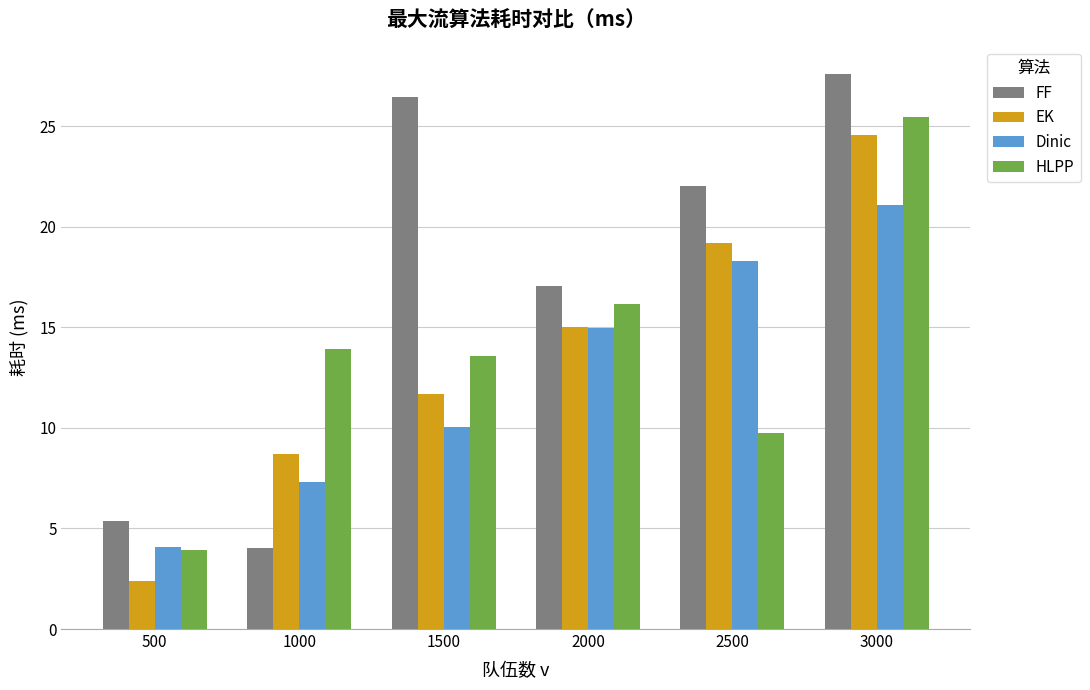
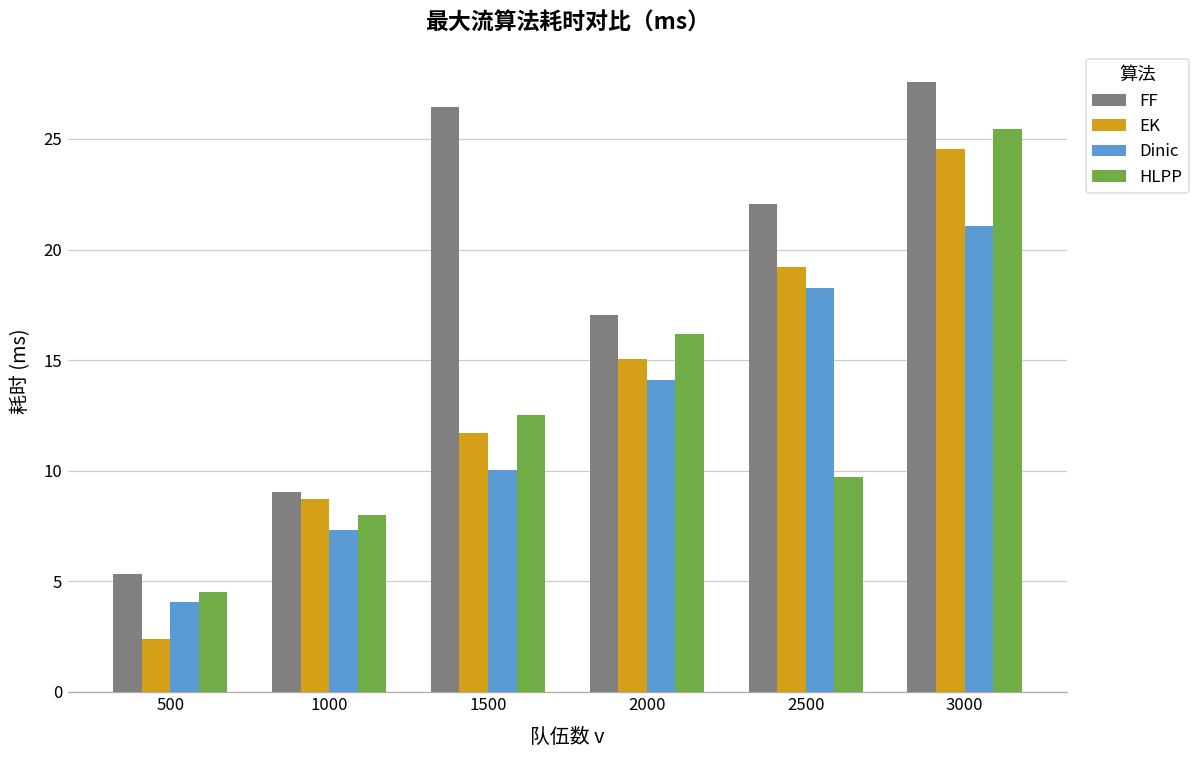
HLPP, 500: 3.9 -> 4.5
FF, 1000: 4.0 -> 9.0
HLPP, 1000: 13.9 -> 8.0
HLPP, 1500: 13.6 -> 12.5
Dinic, 2000: 15.0 -> 14.1
